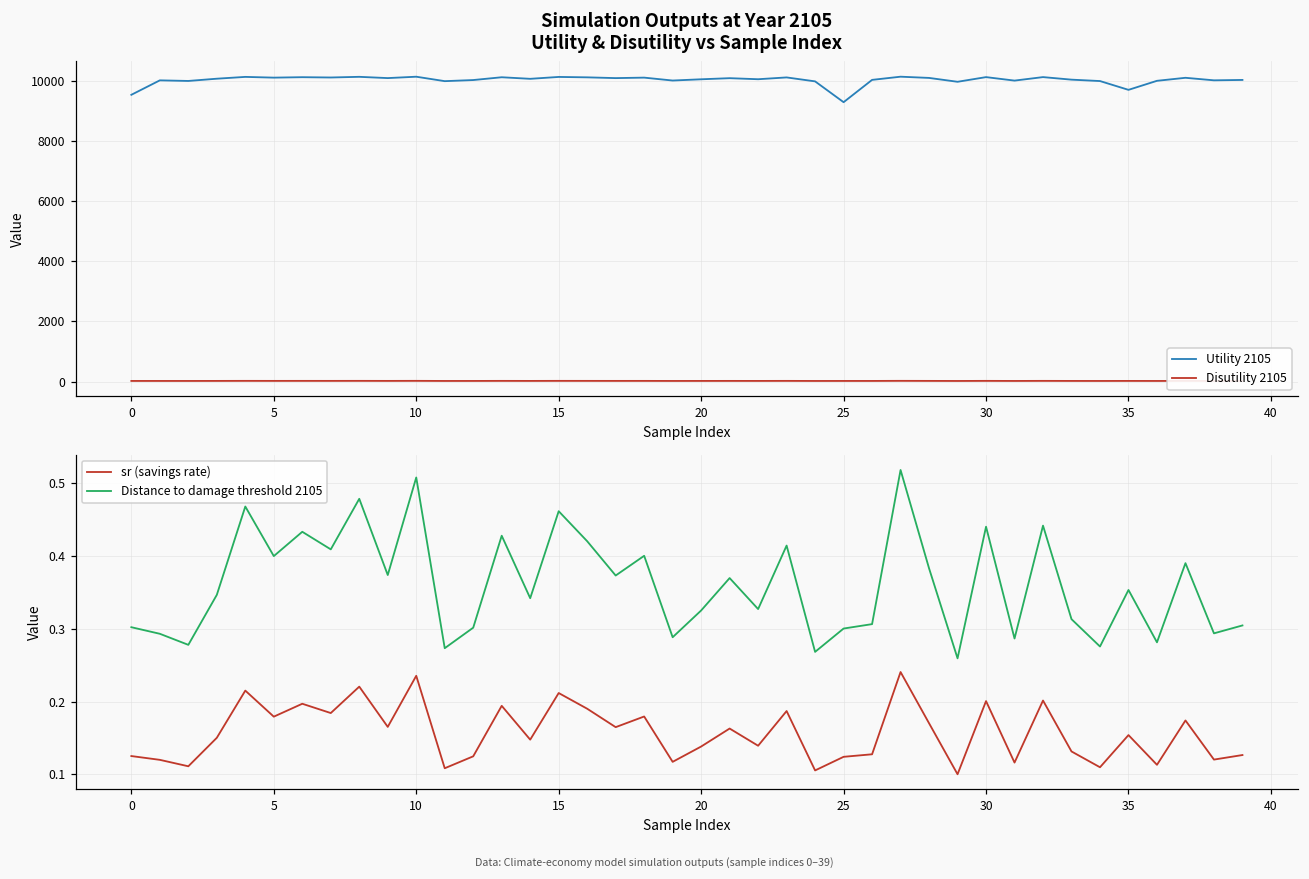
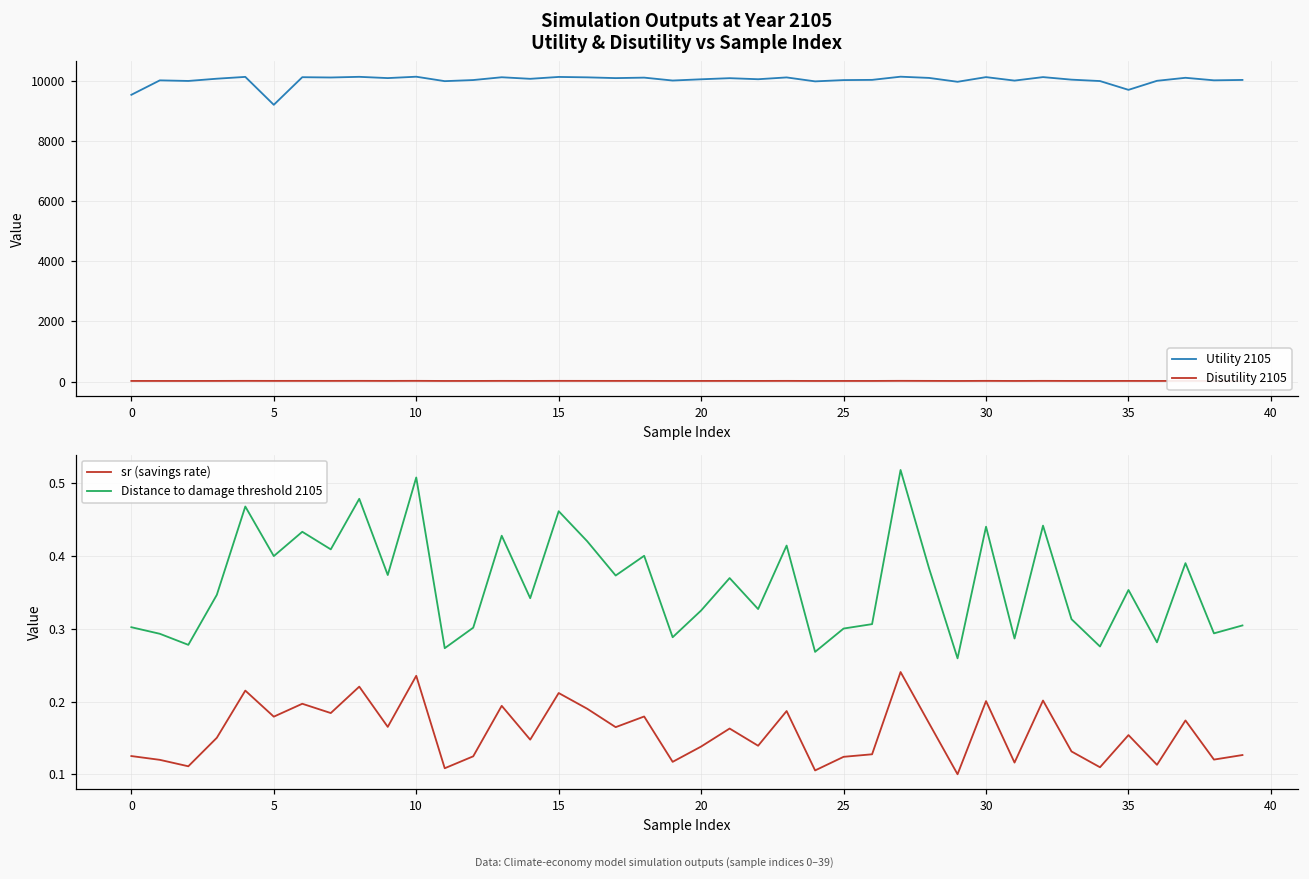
Simulation Outputs at Year 2105 Utility & Disutility vs Sample Index, Utility 2105, 5: 10100 -> 9200
Simulation Outputs at Year 2105 Utility & Disutility vs Sample Index, Utility 2105, 25: 9300 -> 10000
